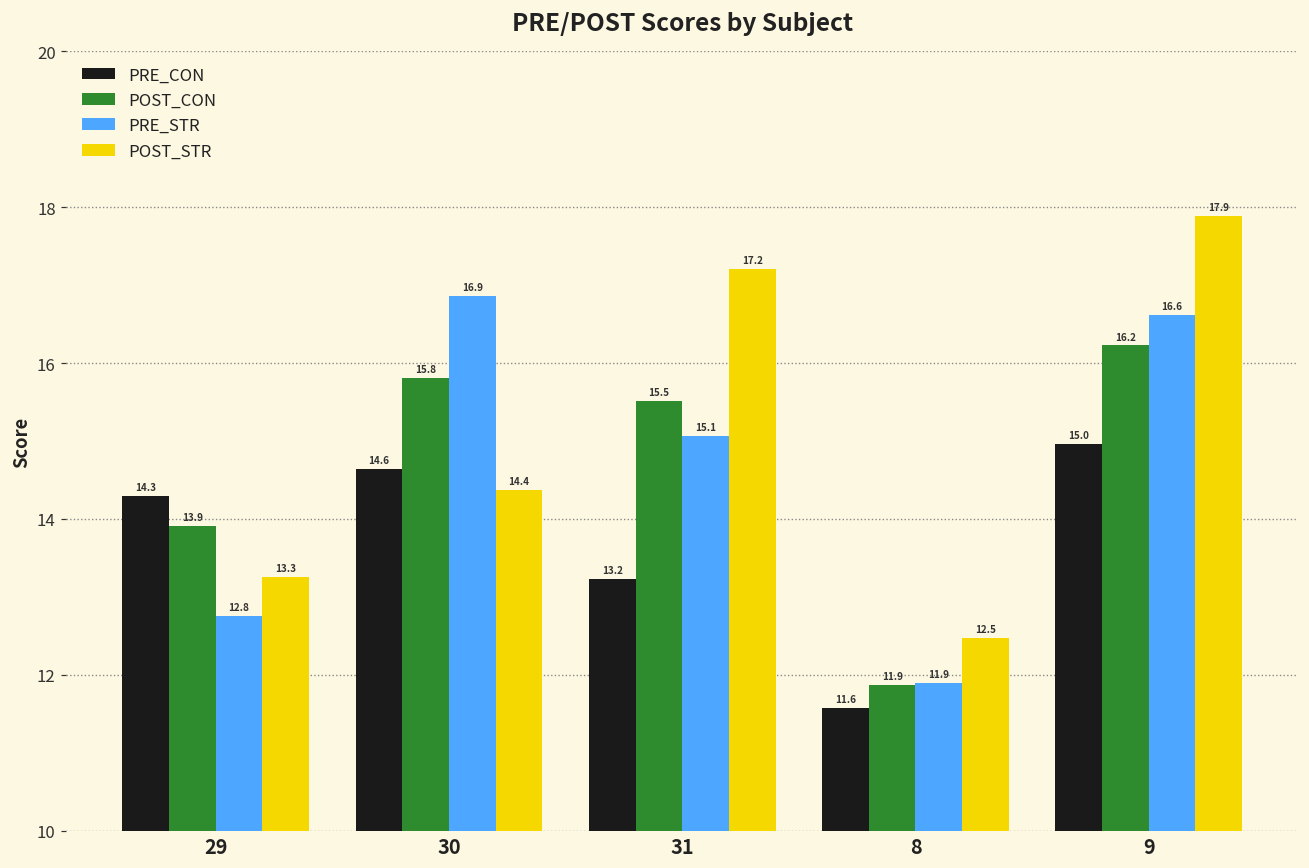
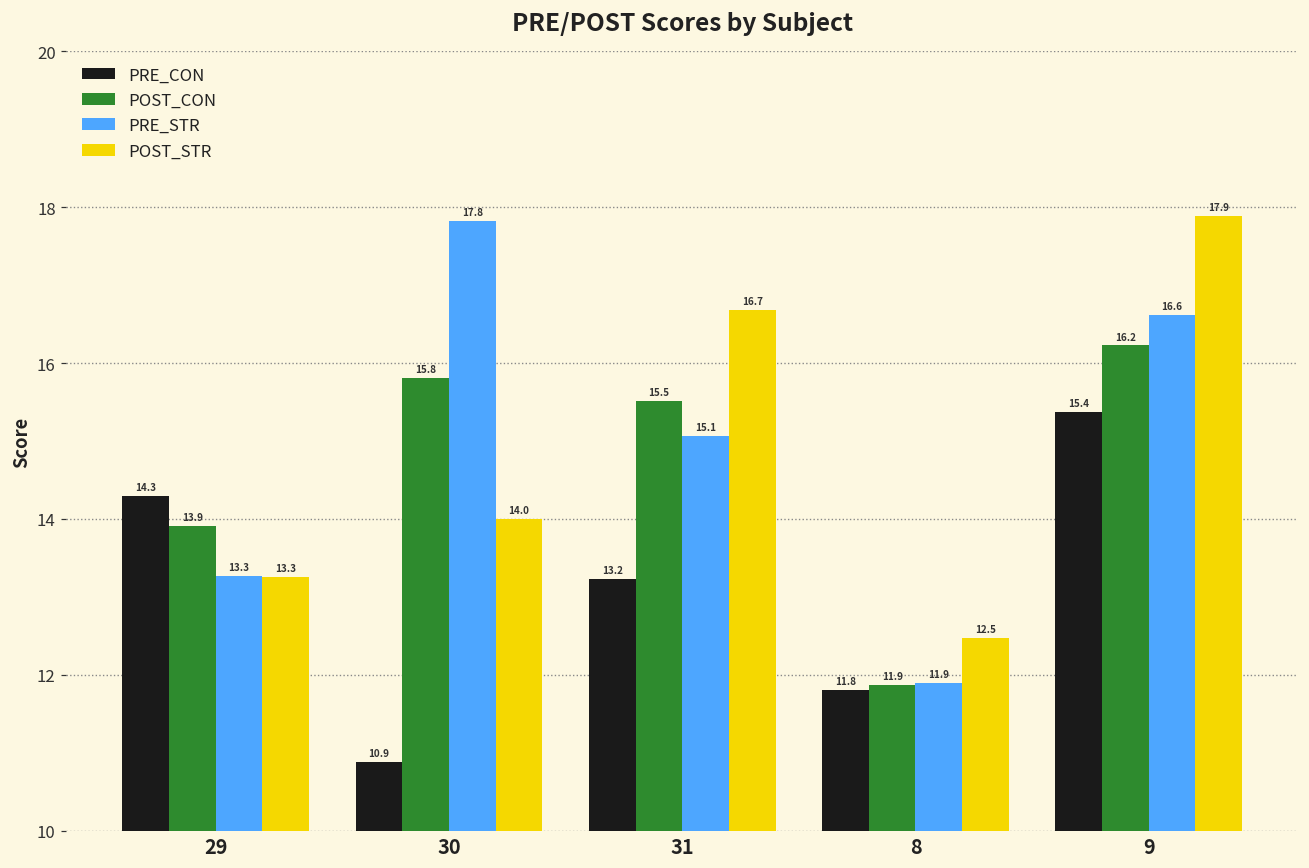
PRE_STR, 29: 12.8 -> 13.3
PRE_CON, 30: 14.6 -> 10.9
PRE_STR, 30: 16.9 -> 17.8
POST_STR, 30: 14.4 -> 14.0
POST_STR, 31: 17.2 -> 16.7
PRE_CON, 8: 11.6 -> 11.8
PRE_CON, 9: 15.0 -> 15.4
